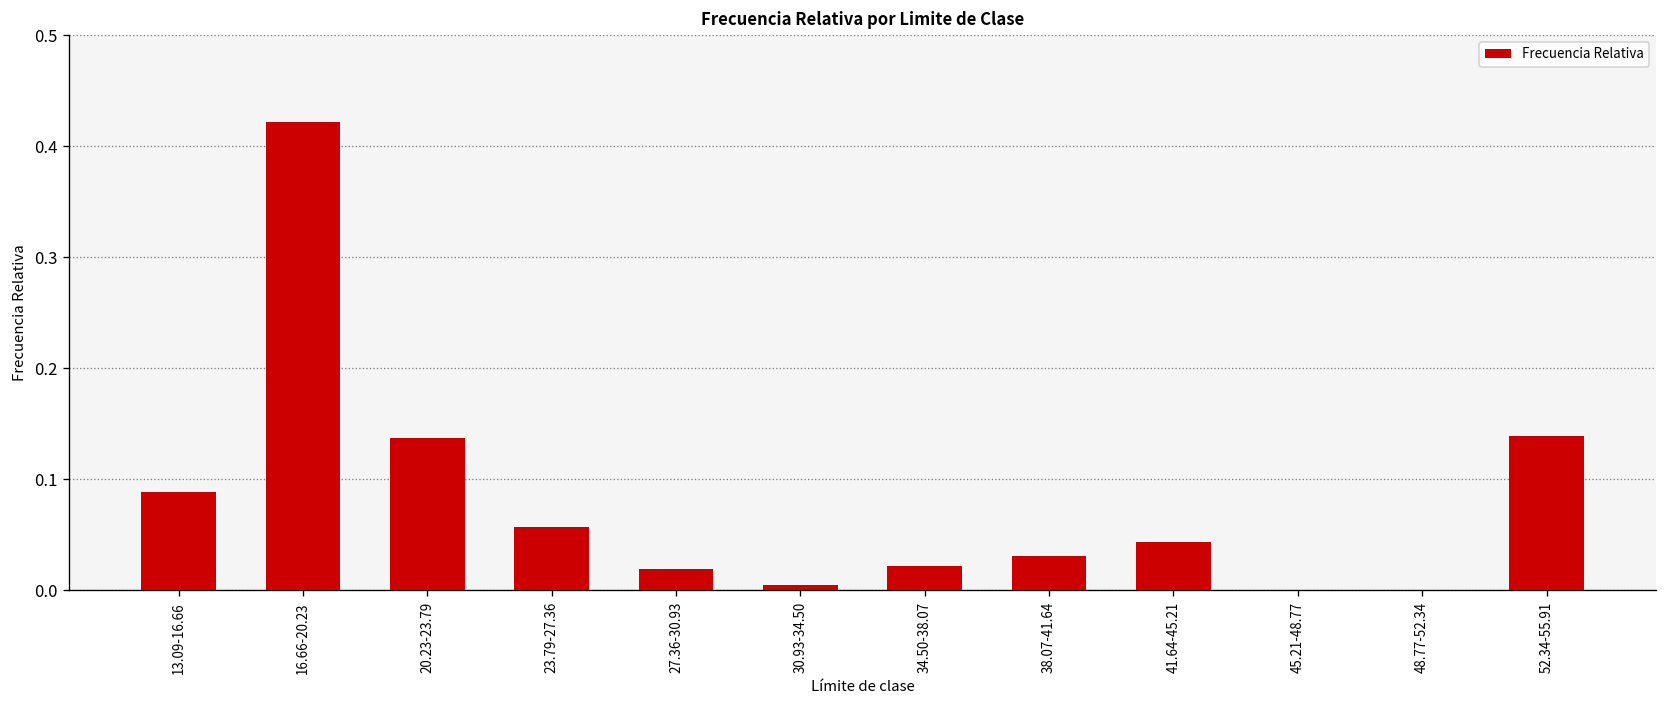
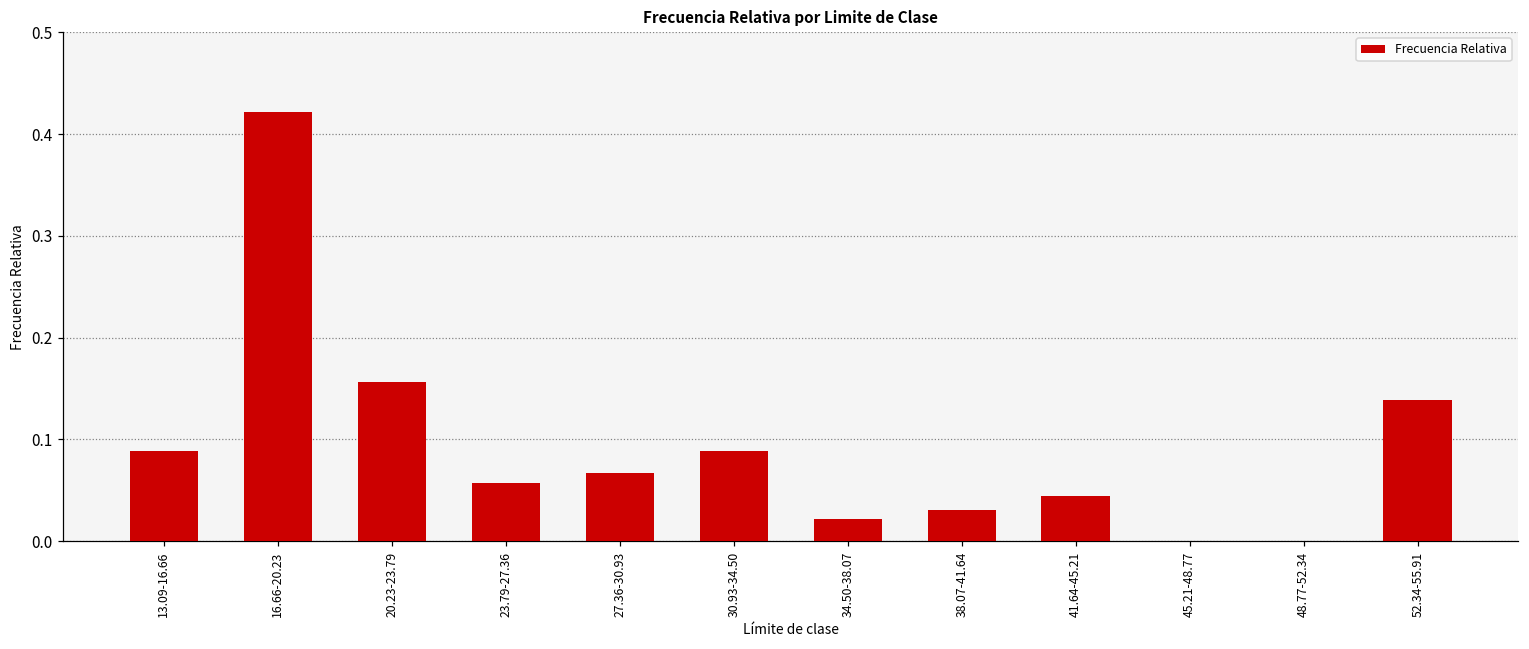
20.23-23.79: 0.14 -> 0.16
27.36-30.93: 0.02 -> 0.07
30.93-34.50: 0.01 -> 0.09
